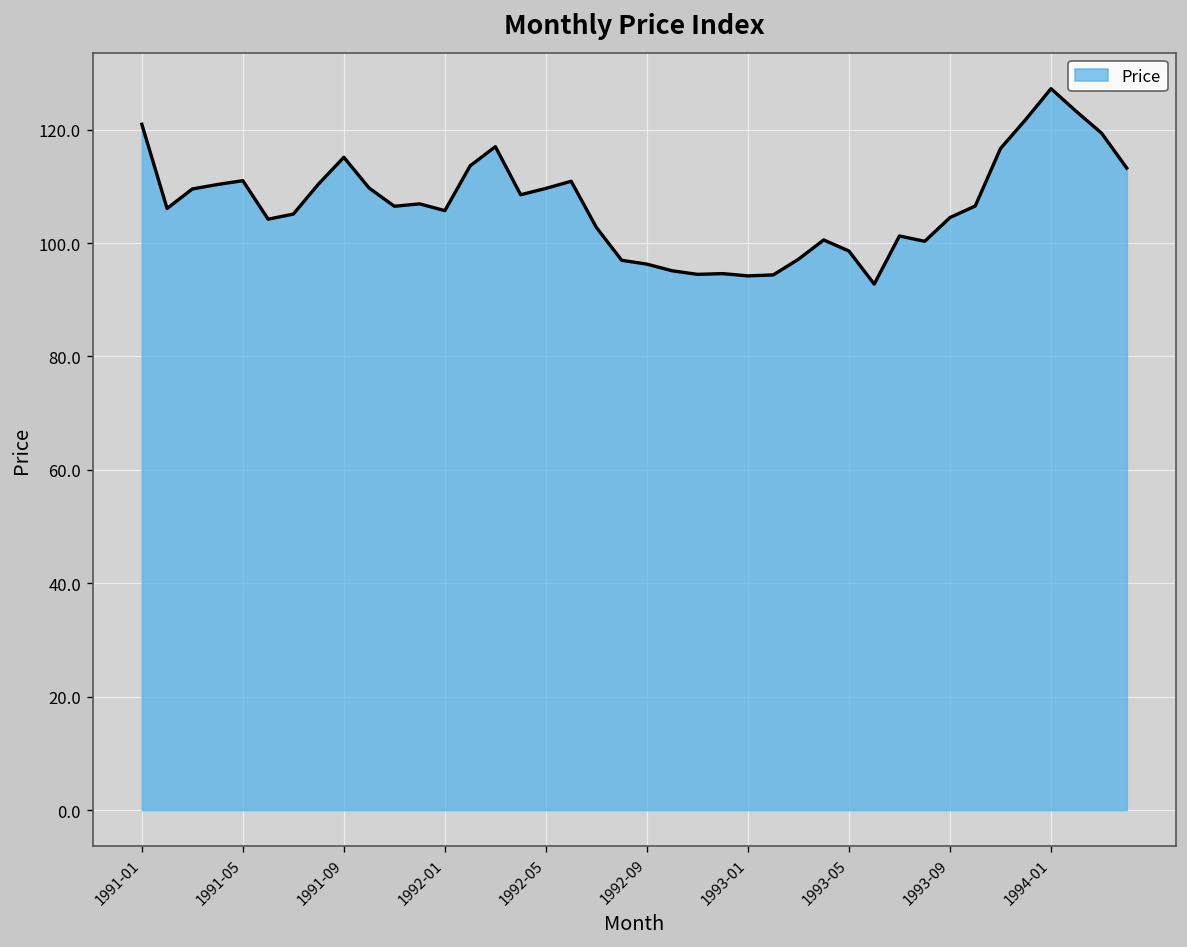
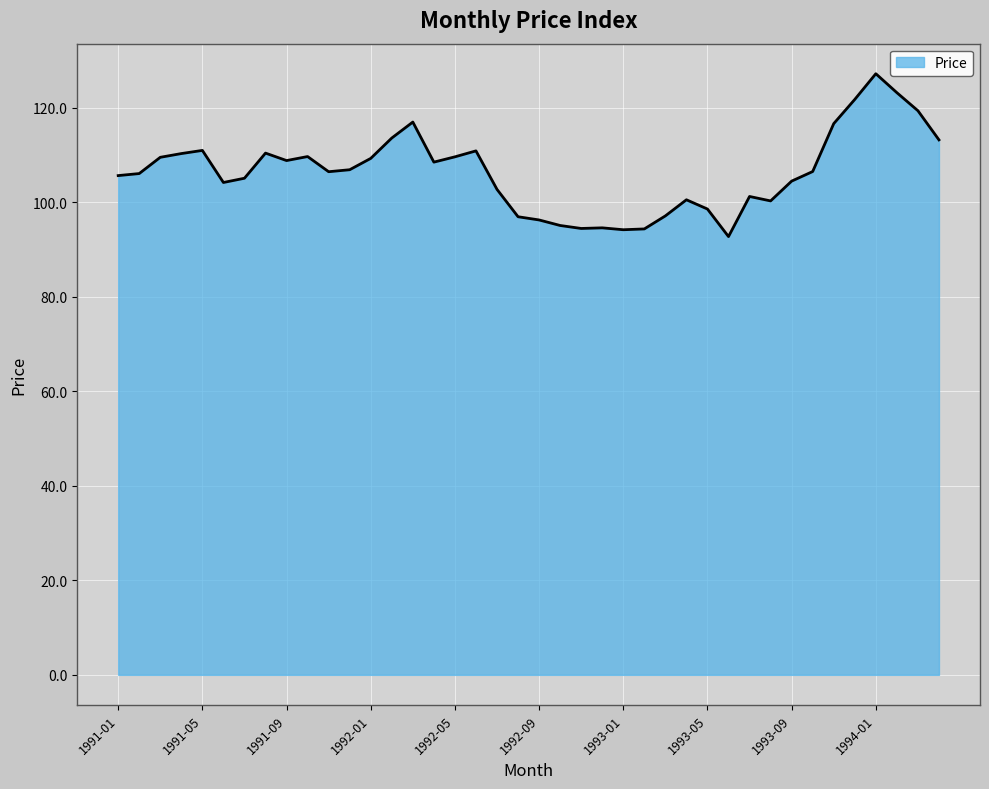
1991-01: 121 -> 106
1991-09: 115 -> 109
1992-01: 106 -> 109
